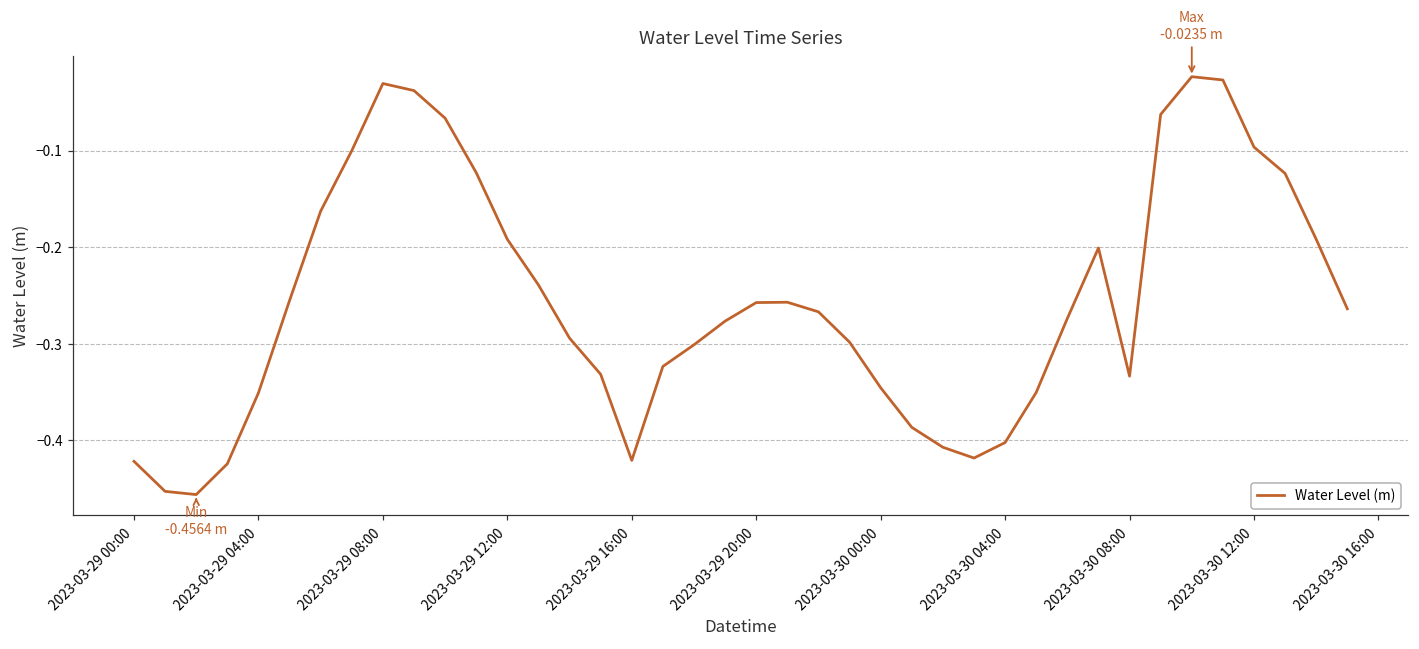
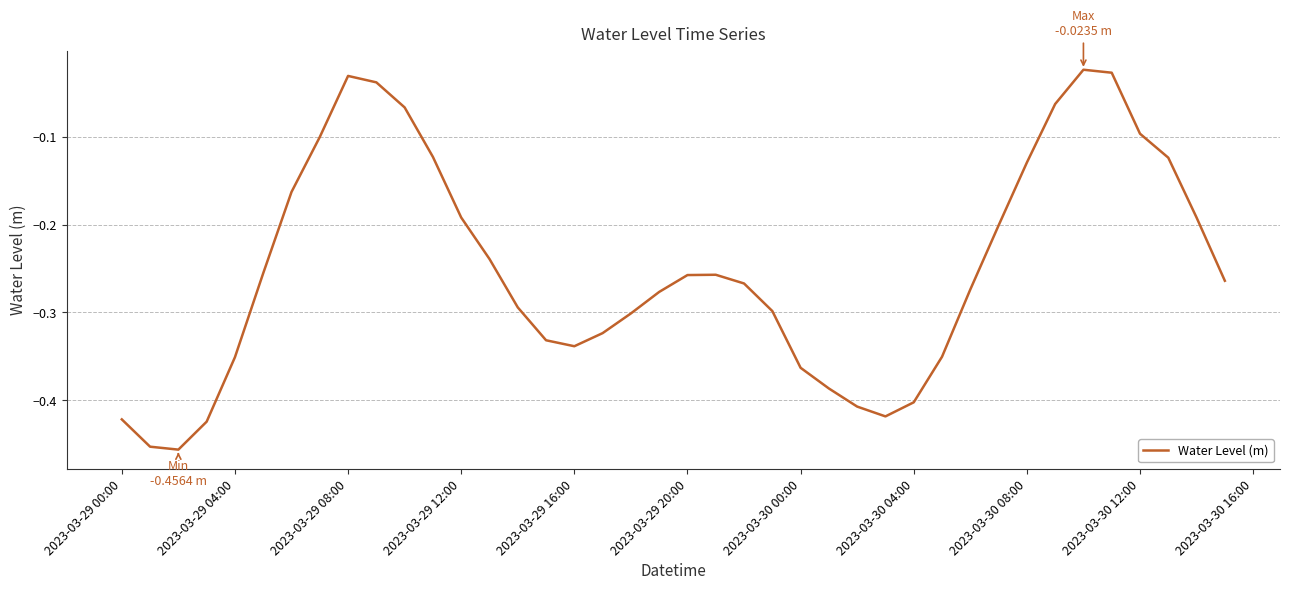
2023-03-29 16:00: -0.42 -> -0.34
2023-03-30 00:00: -0.35 -> -0.36
2023-03-30 08:00: -0.33 -> -0.13
